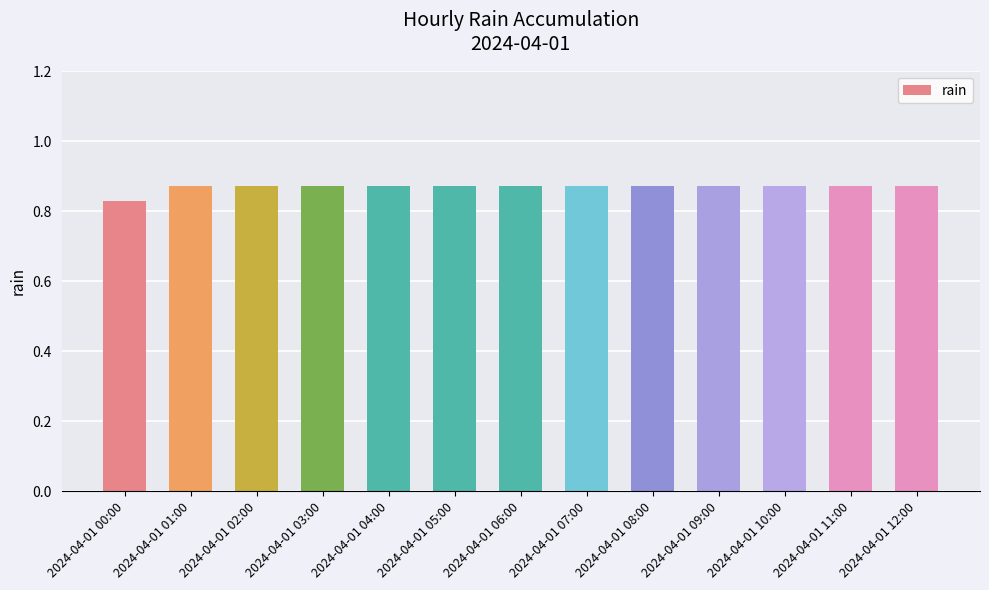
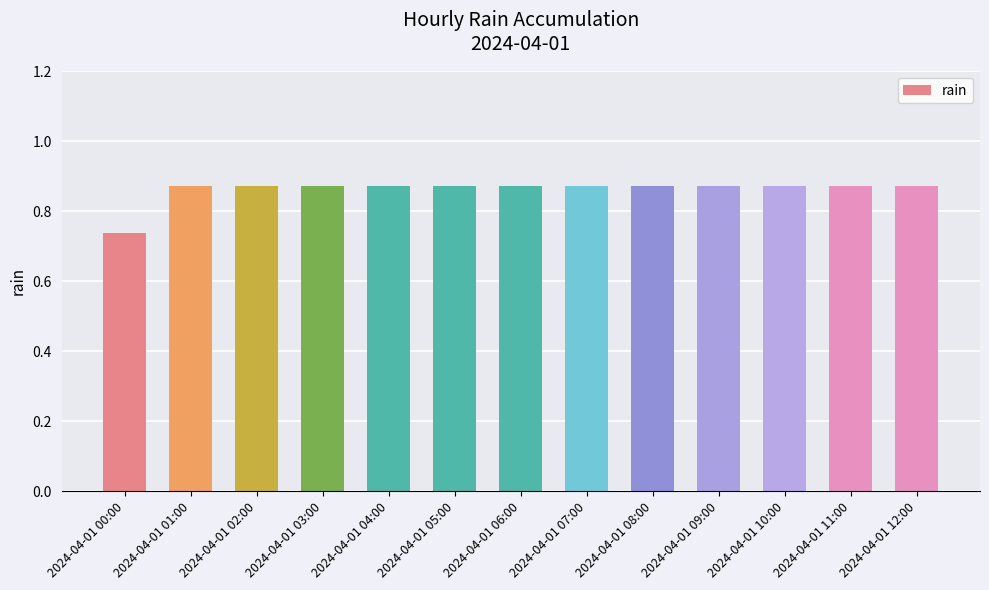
2024-04-01 00:00: 0.83 -> 0.74
